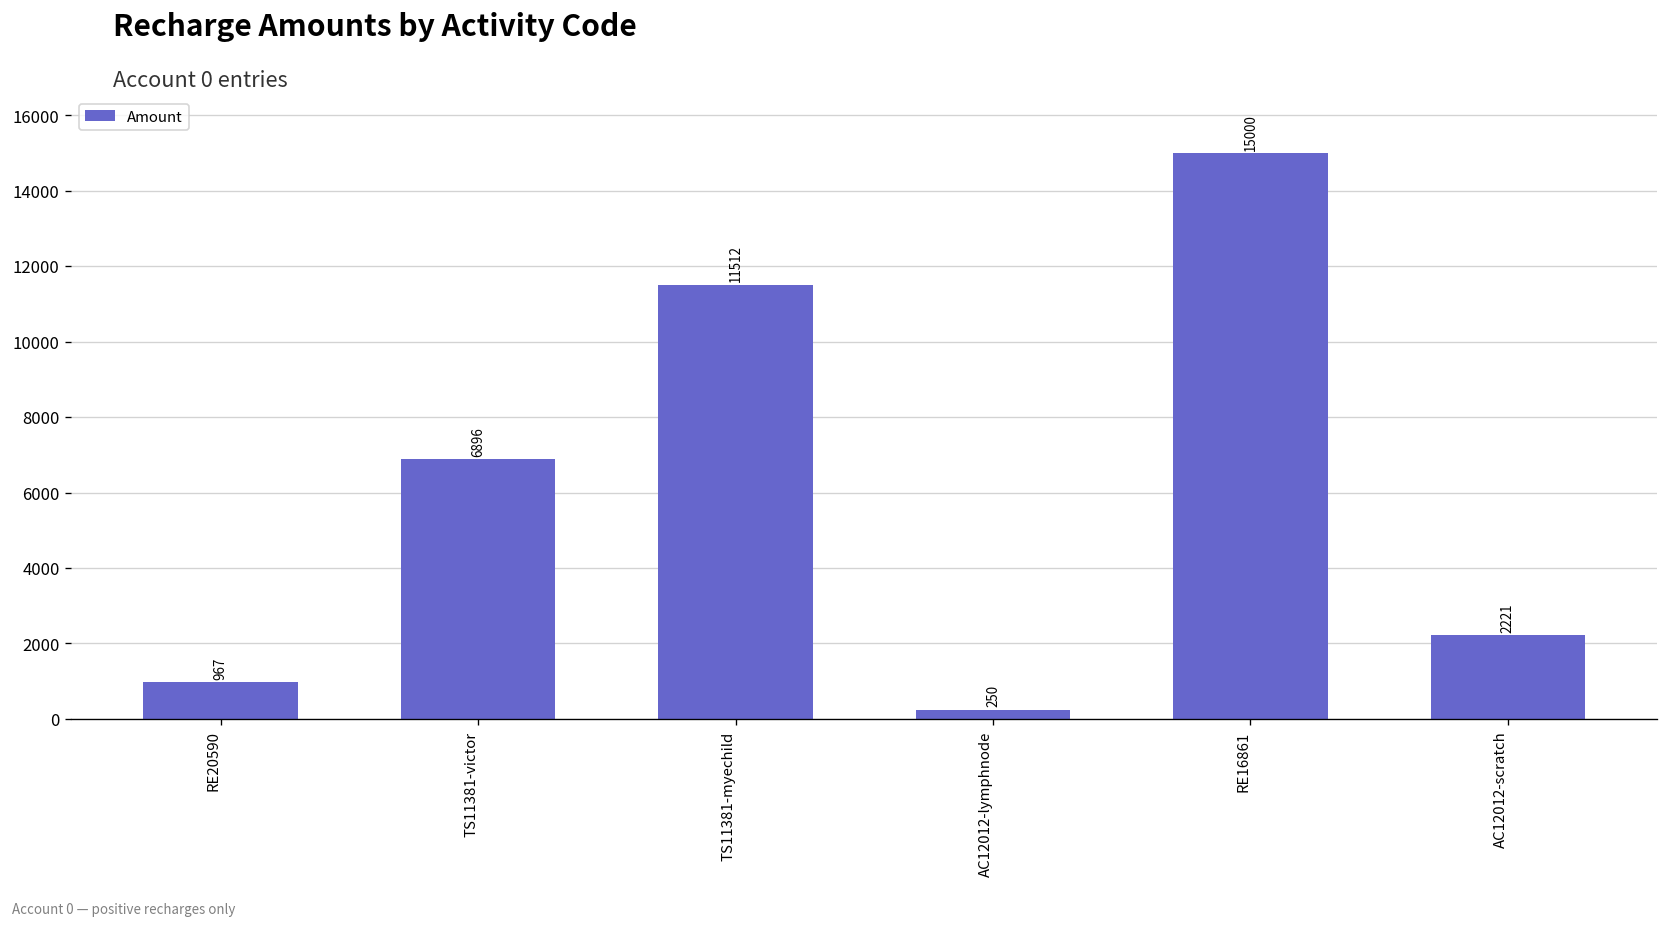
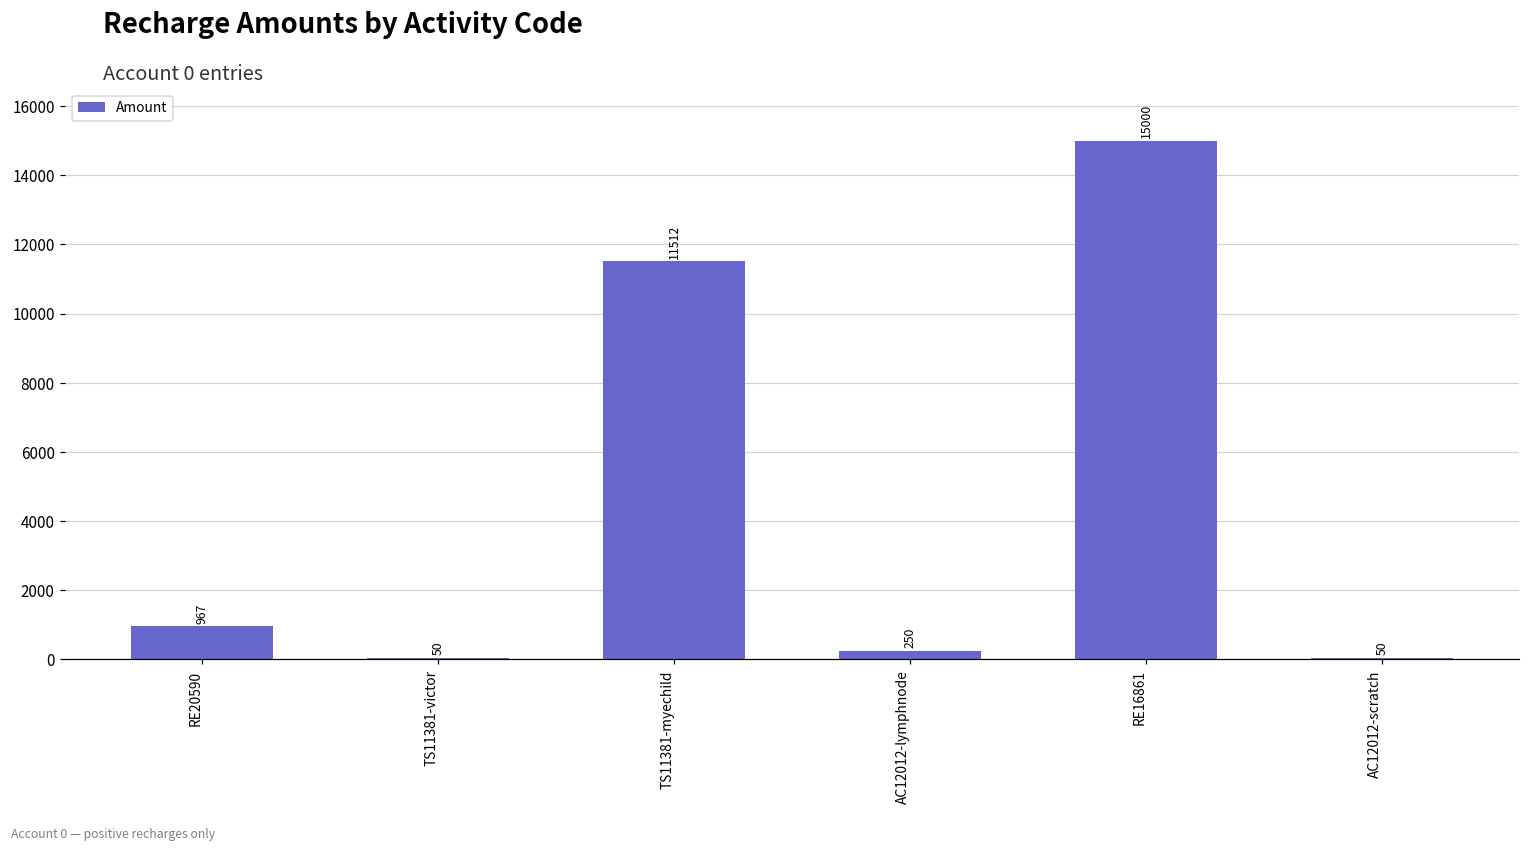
TS11381-victor: 6896 -> 50
AC12012-scratch: 2221 -> 50
